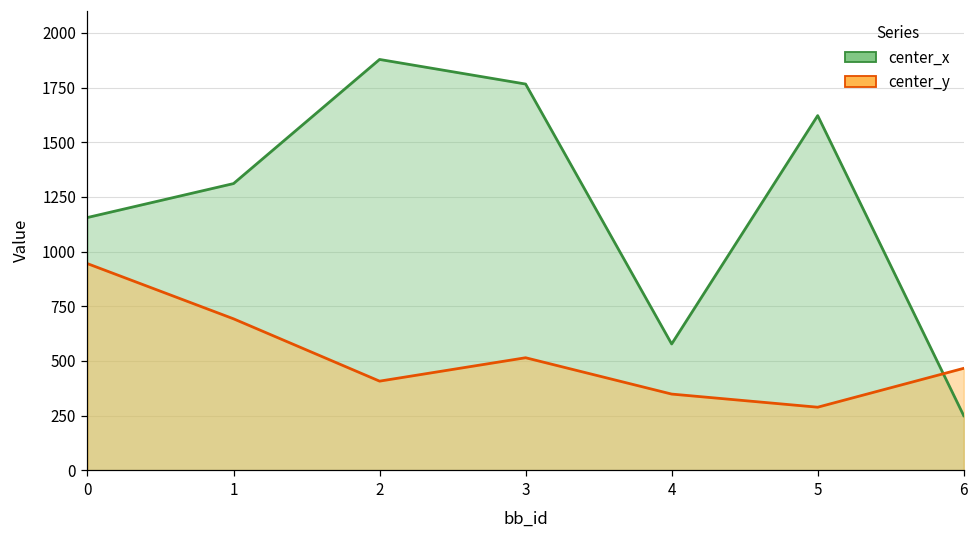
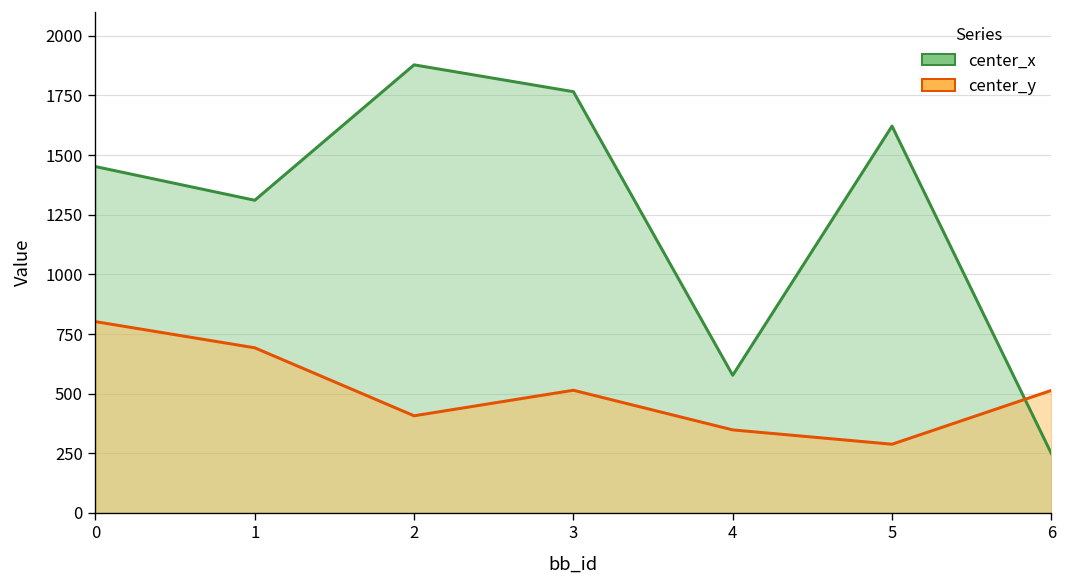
center_x, 0: 1160 -> 1450
center_y, 0: 940 -> 800
center_y, 6: 470 -> 510
